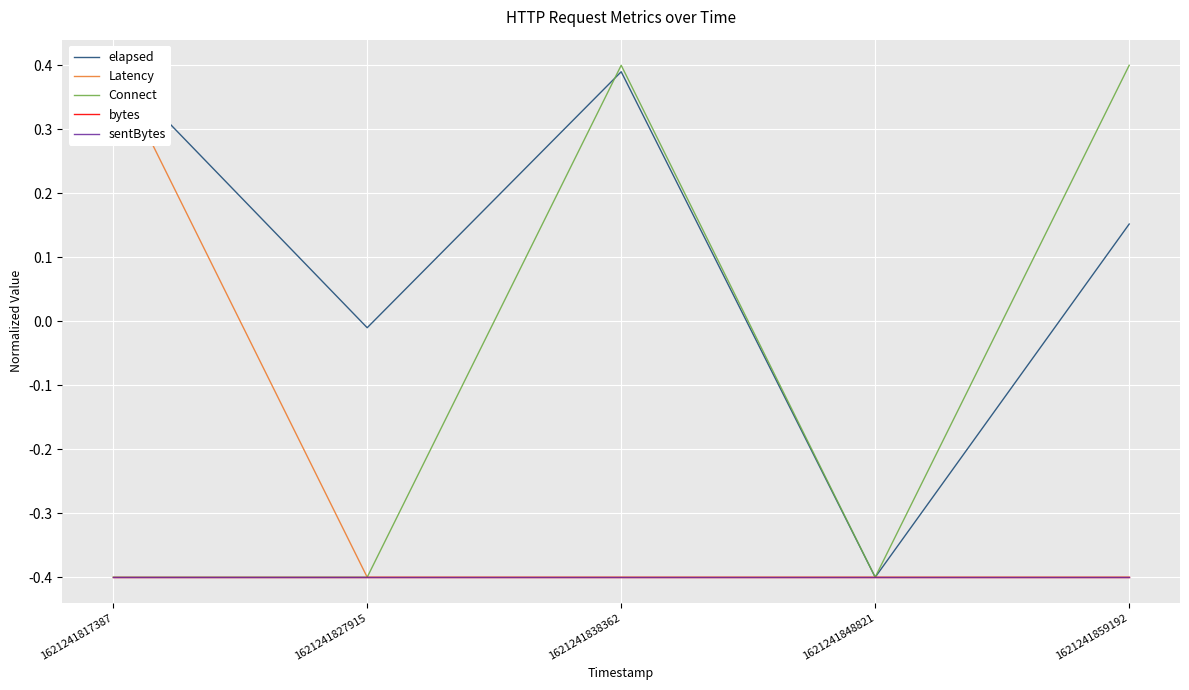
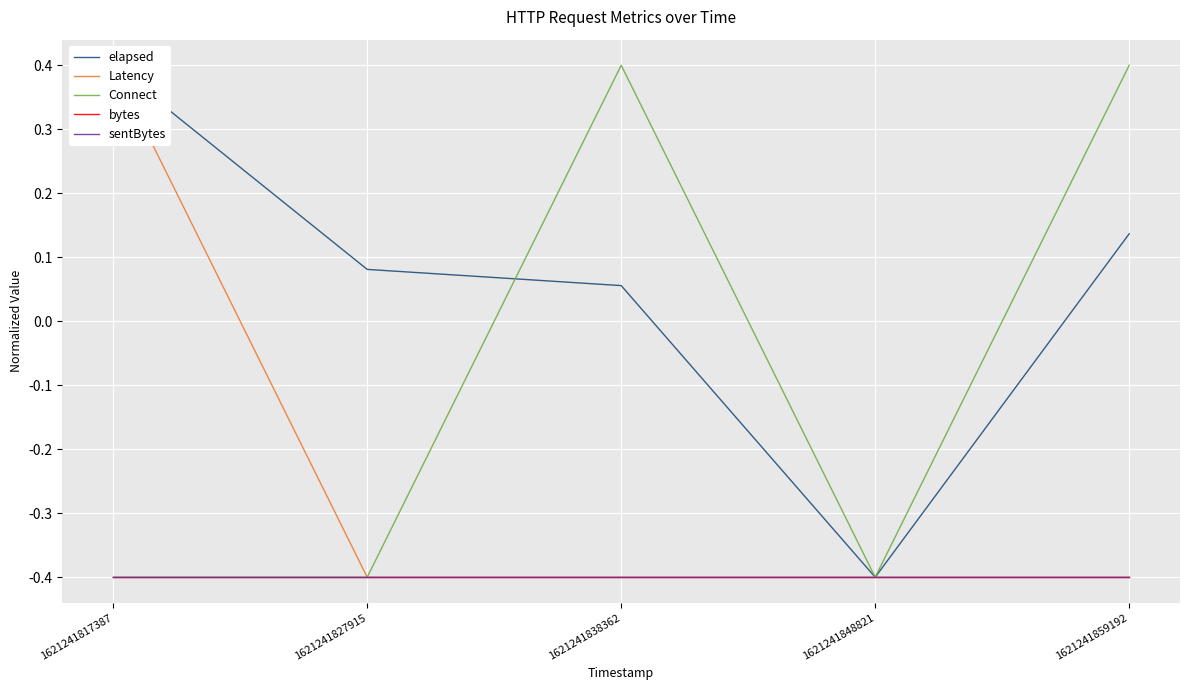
elapsed, 1621241827915: -0.01 -> 0.08
elapsed, 1621241838362: 0.39 -> 0.06
elapsed, 1621241859192: 0.15 -> 0.14
